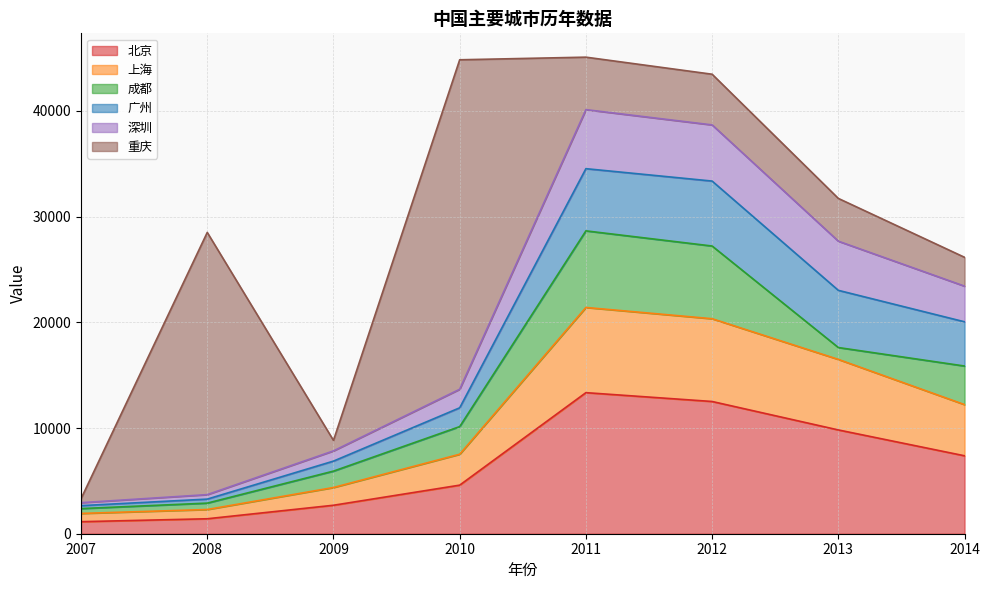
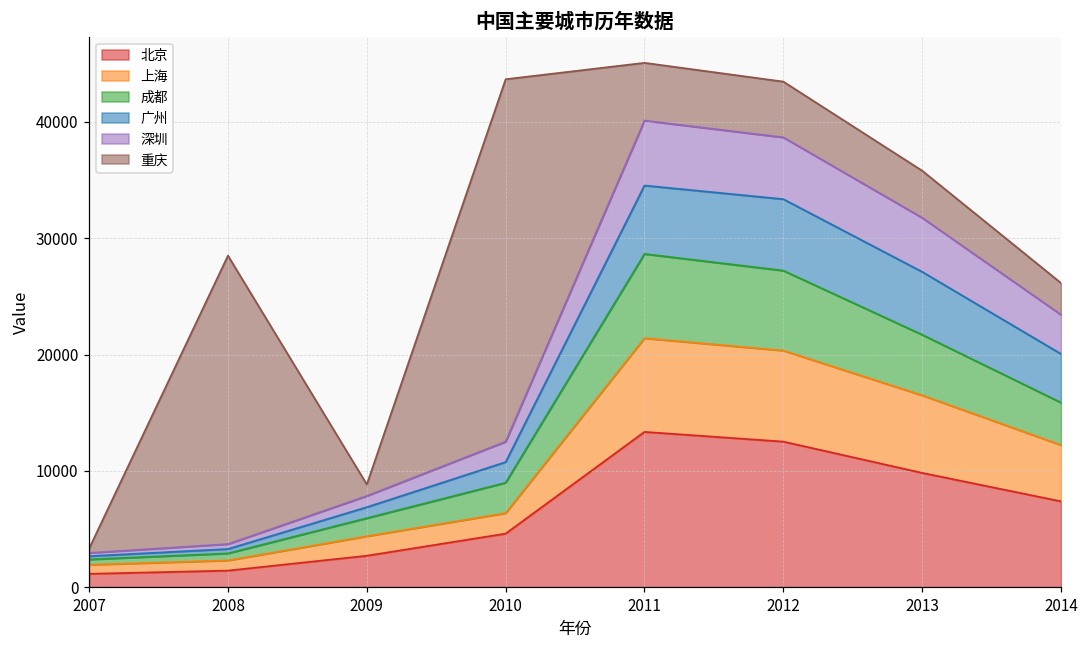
上海, 2010: 2900 -> 1800
成都, 2013: 1100 -> 5200
